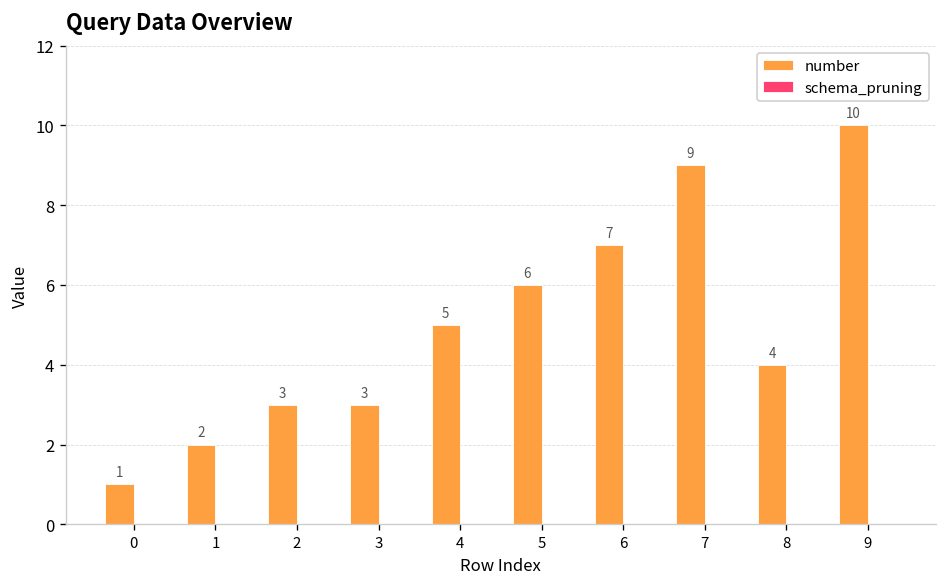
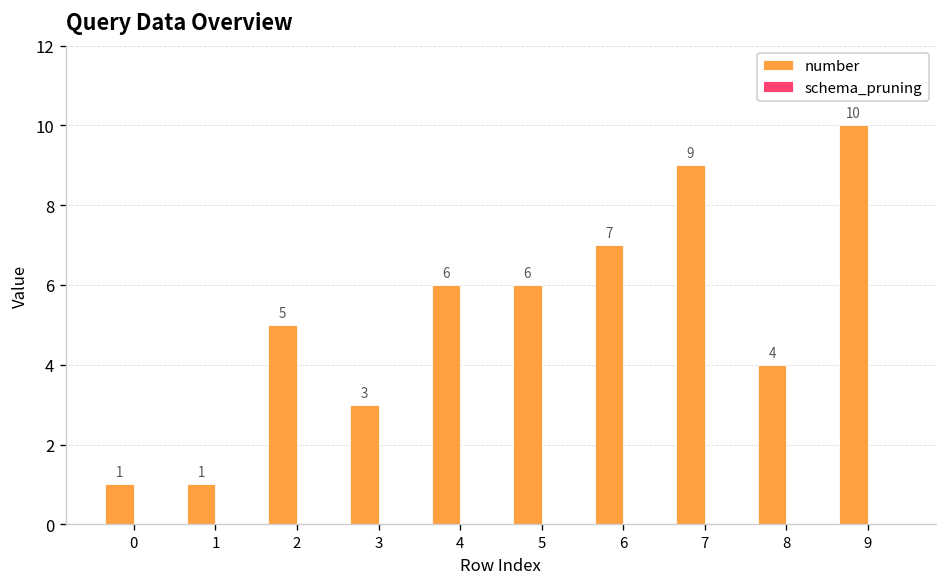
number, 1: 2 -> 1
number, 2: 3 -> 5
number, 4: 5 -> 6
